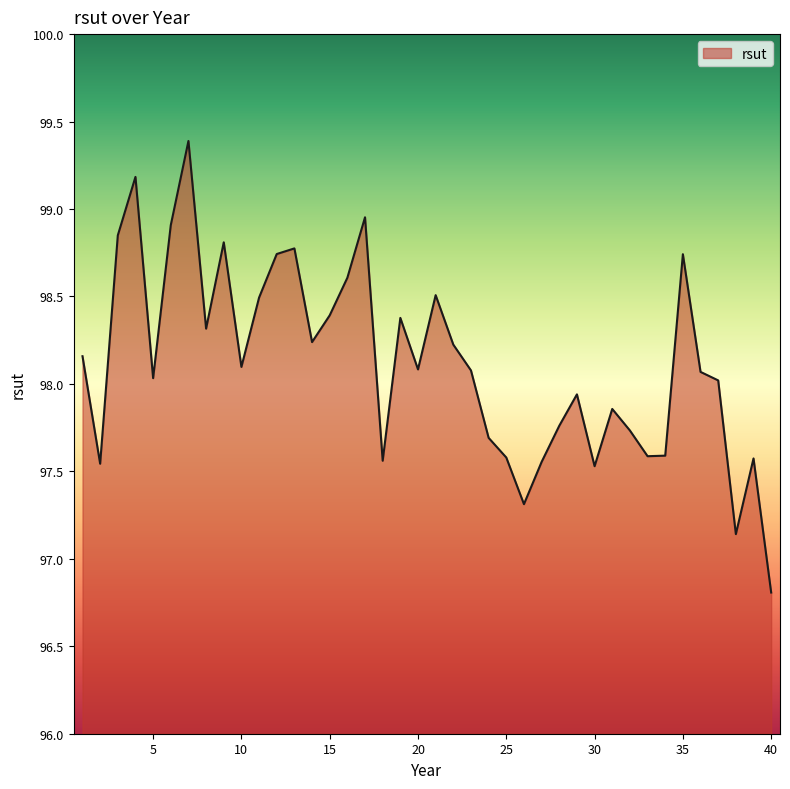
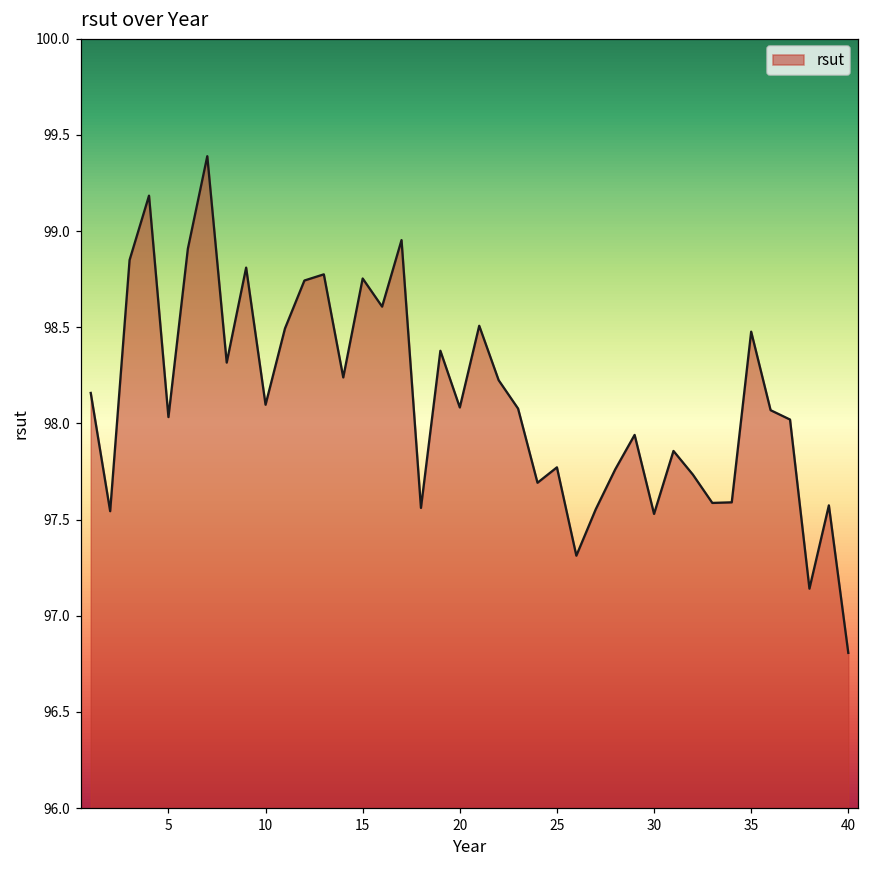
15: 98.39 -> 98.75
25: 97.58 -> 97.77
35: 98.74 -> 98.48
